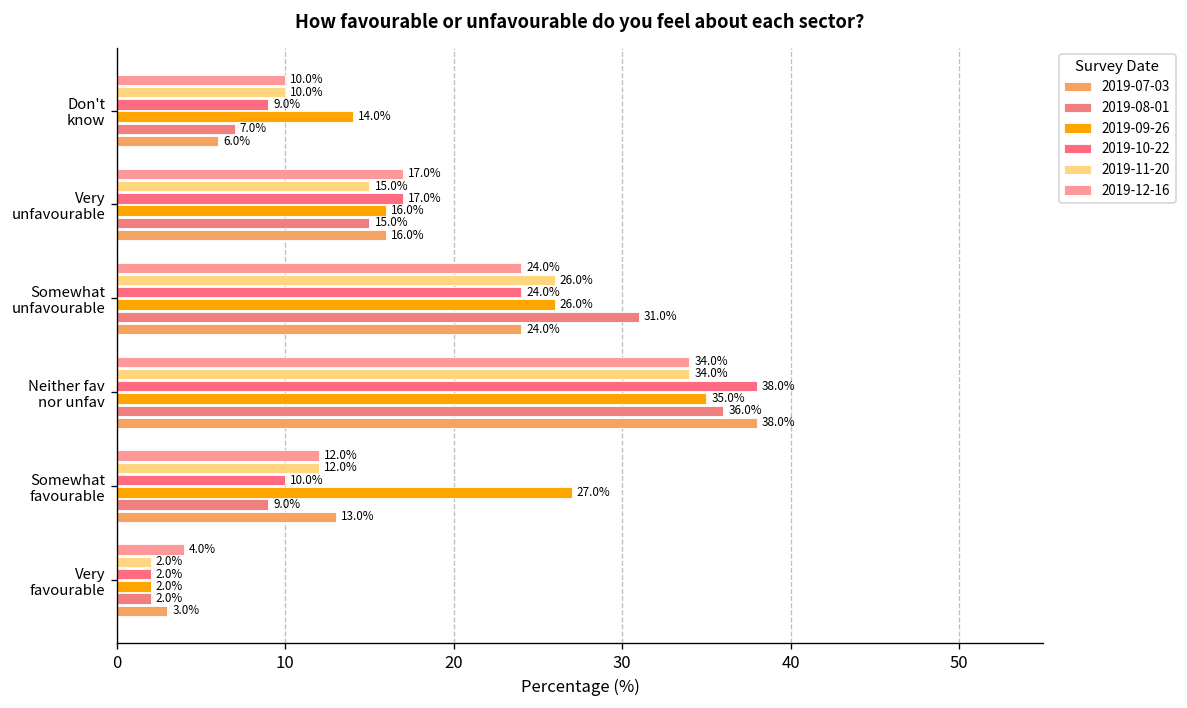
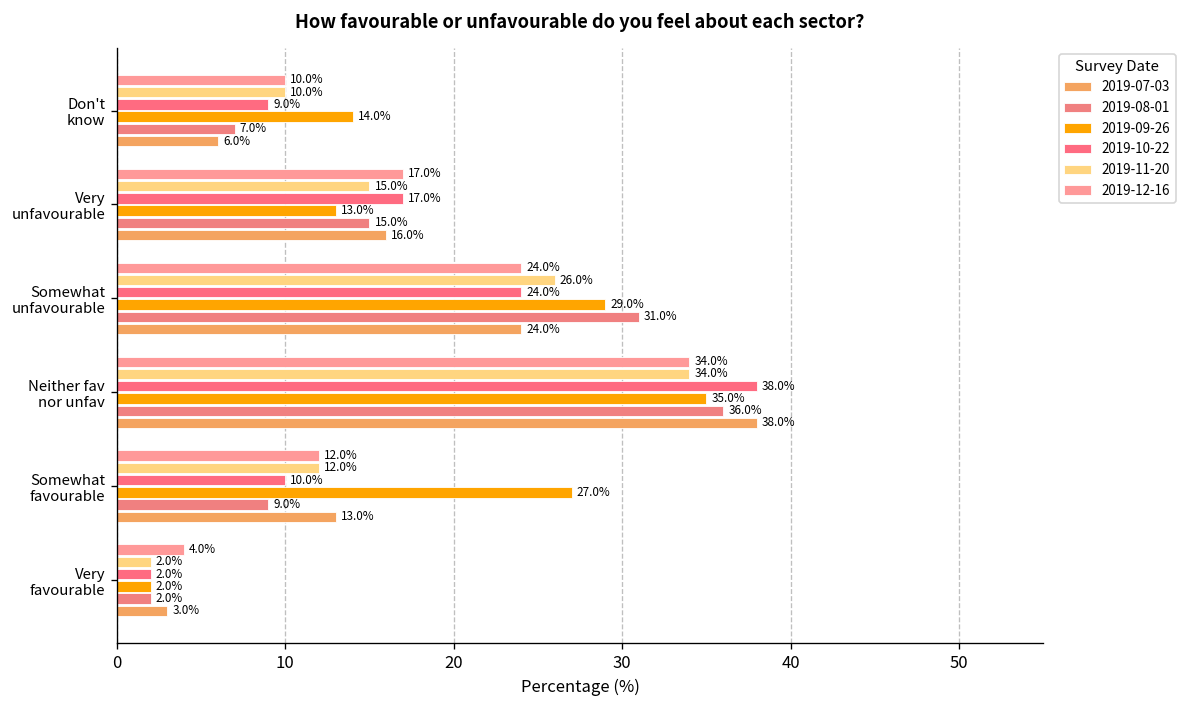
2019-09-26, Very unfavourable: 16.0% -> 13.0%
2019-09-26, Somewhat unfavourable: 26.0% -> 29.0%
